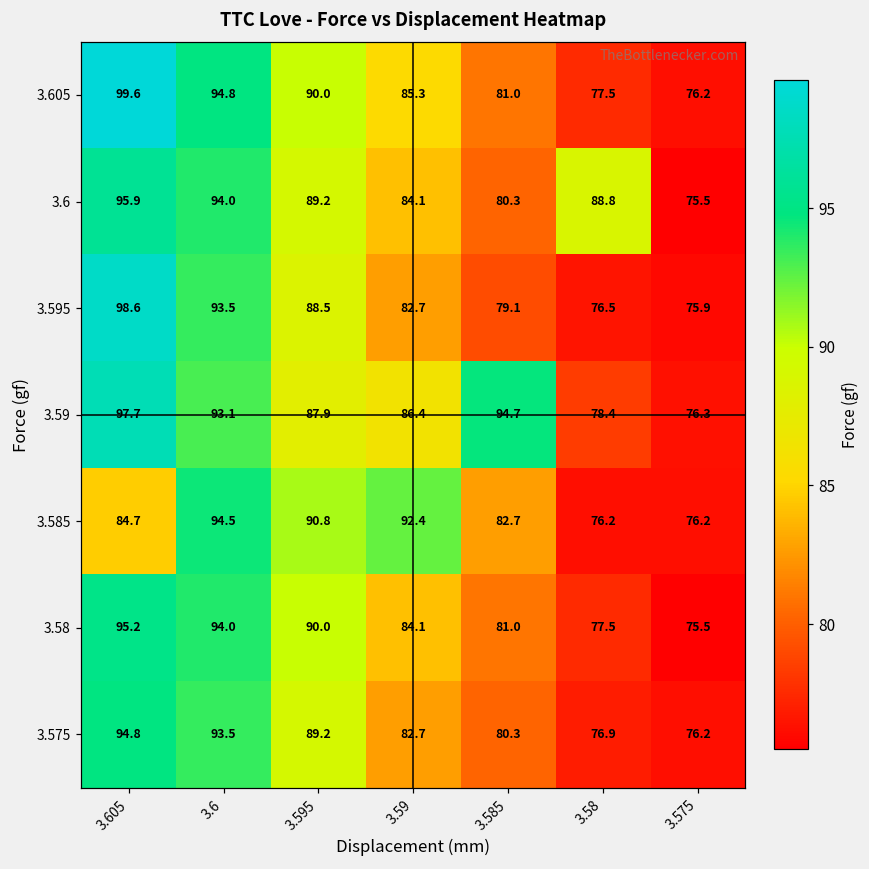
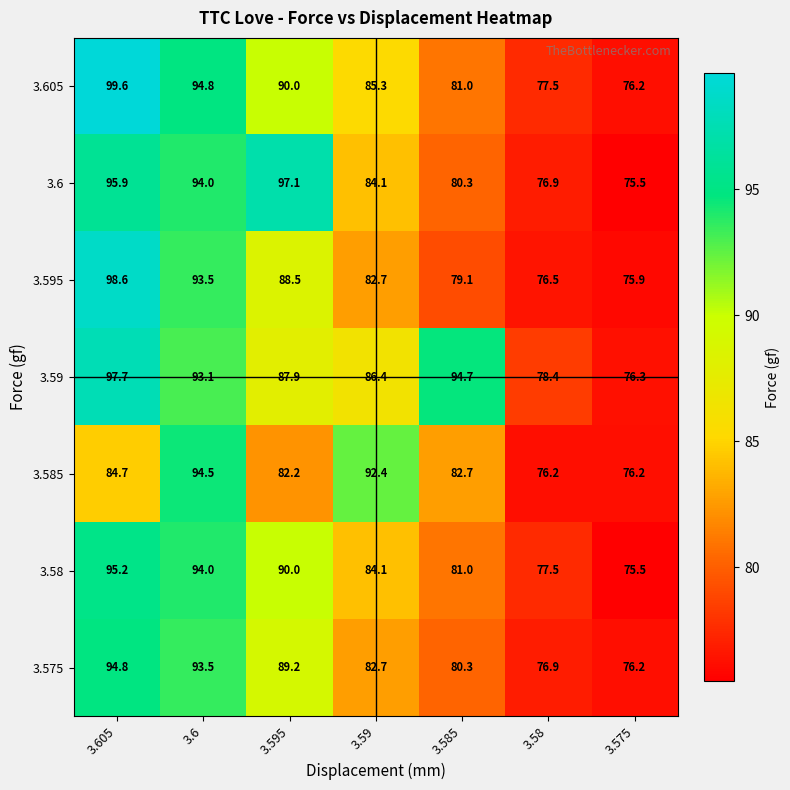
3.6, 3.595: 89.2 -> 97.1
3.6, 3.58: 88.8 -> 76.9
3.585, 3.595: 90.8 -> 82.2
